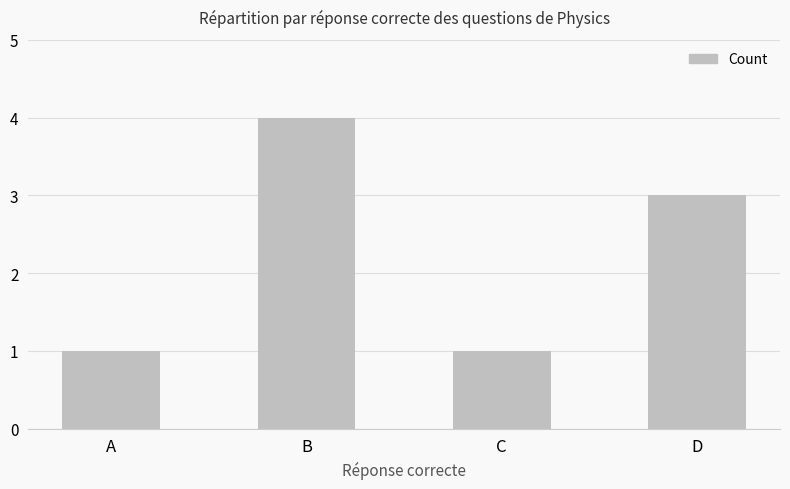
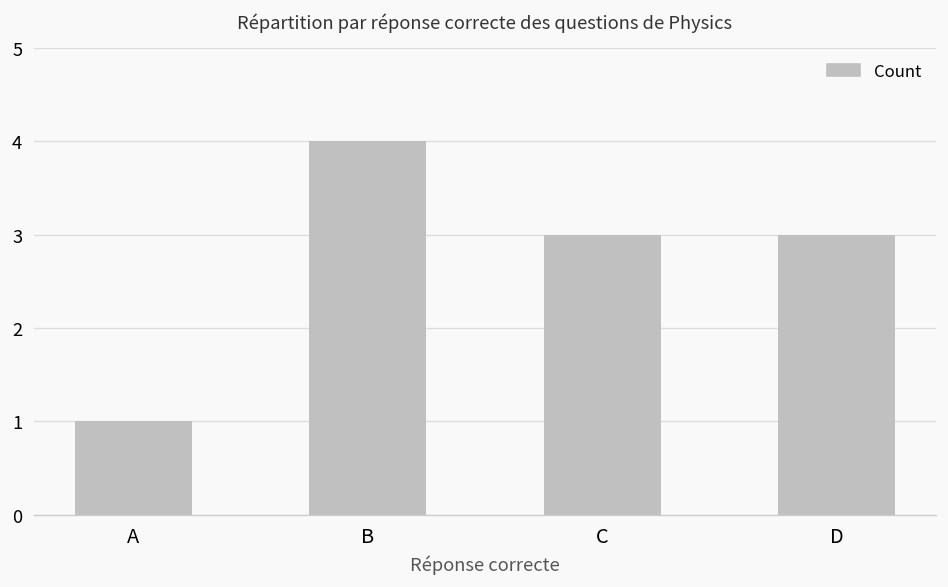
C: 1 -> 3
